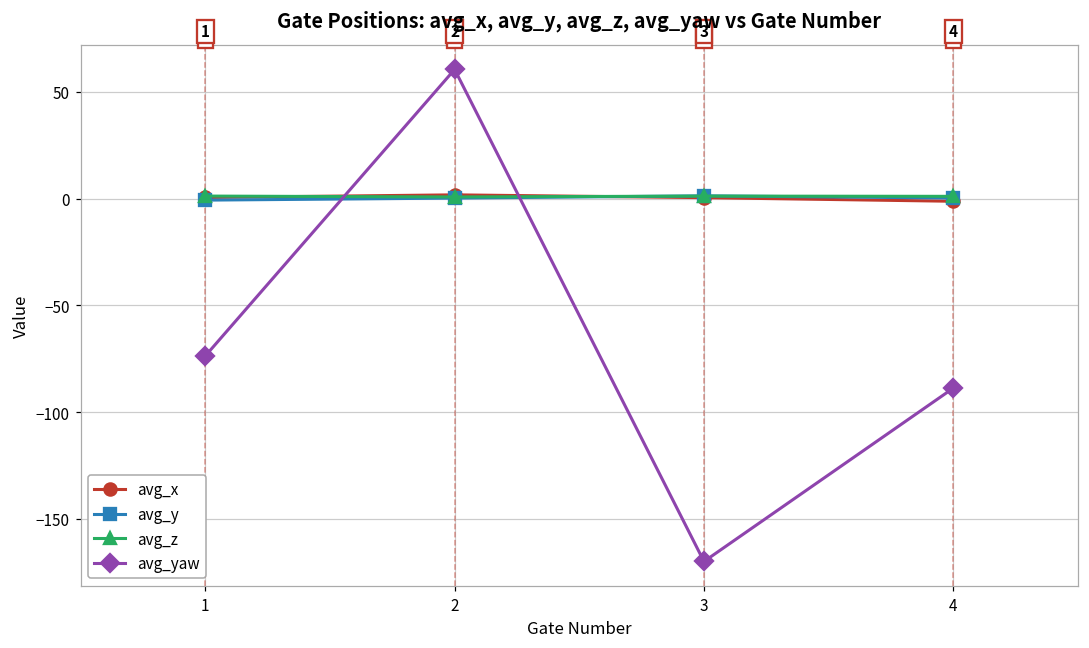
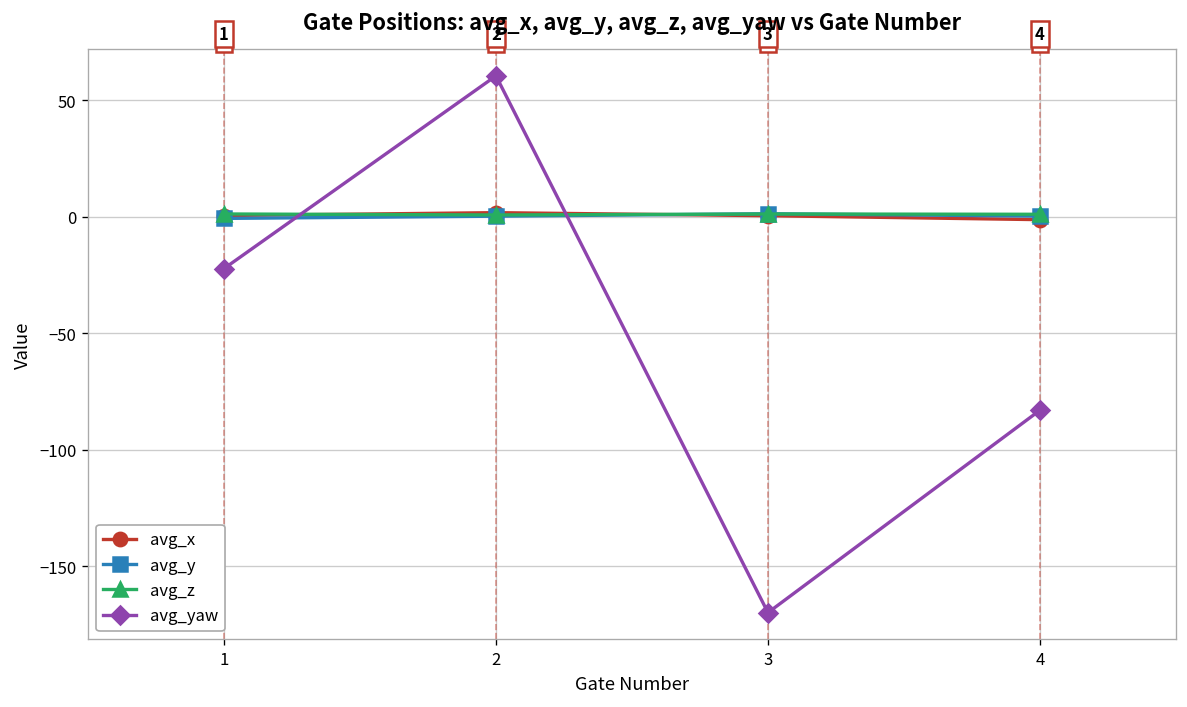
avg_yaw, 1: -74 -> -22
avg_yaw, 4: -89 -> -83
